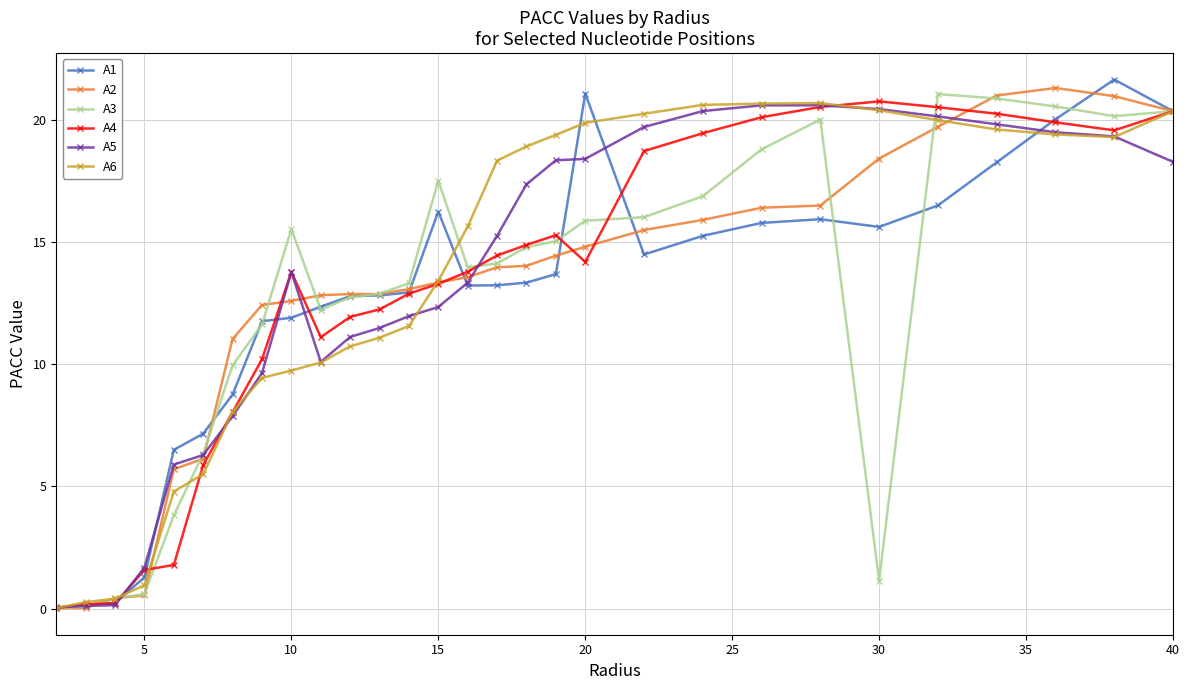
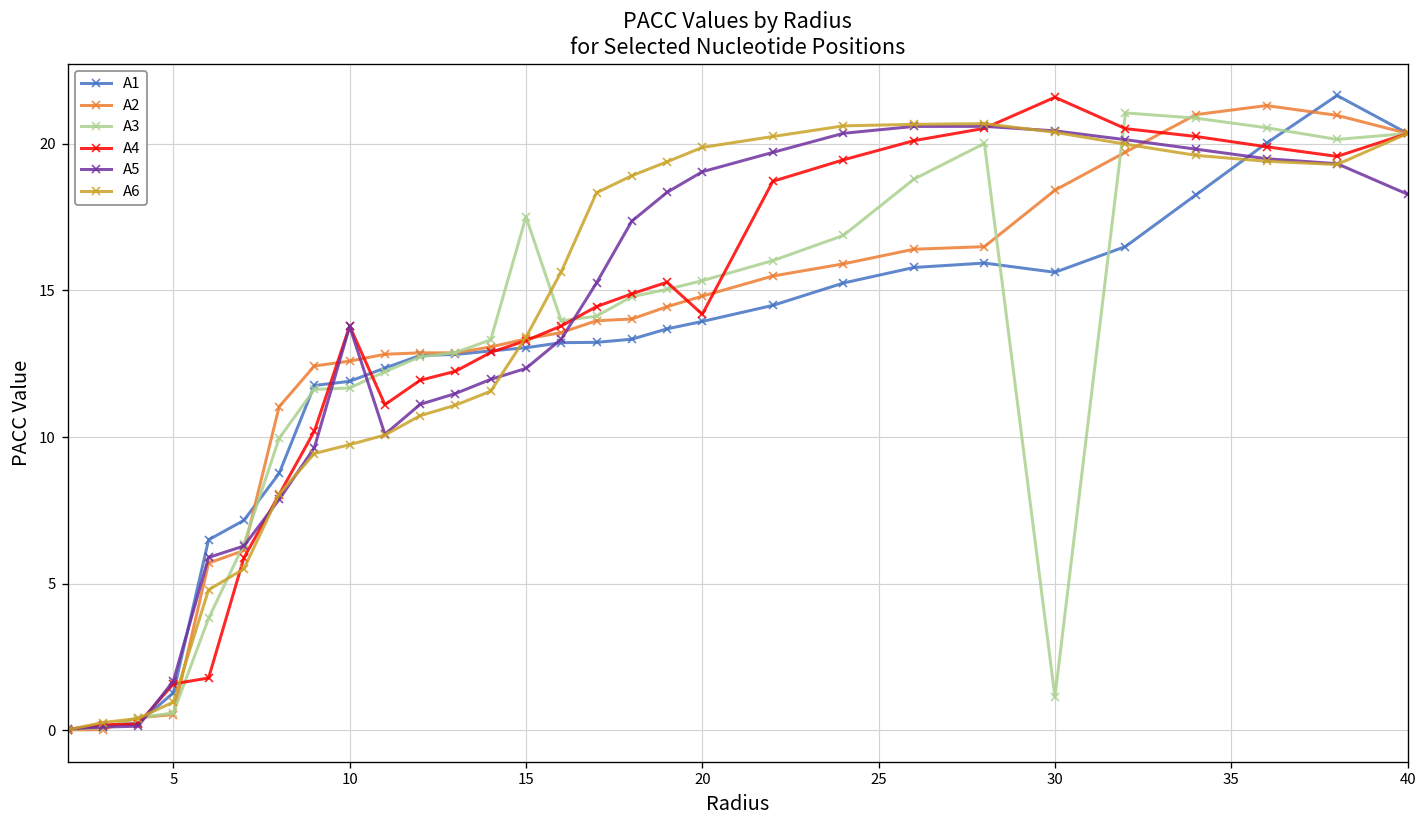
A3, 10: 15.5 -> 11.7
A1, 15: 16.2 -> 13.0
A1, 20: 21.1 -> 13.9
A3, 20: 15.9 -> 15.3
A5, 20: 18.4 -> 19.0
A4, 30: 20.8 -> 21.6
